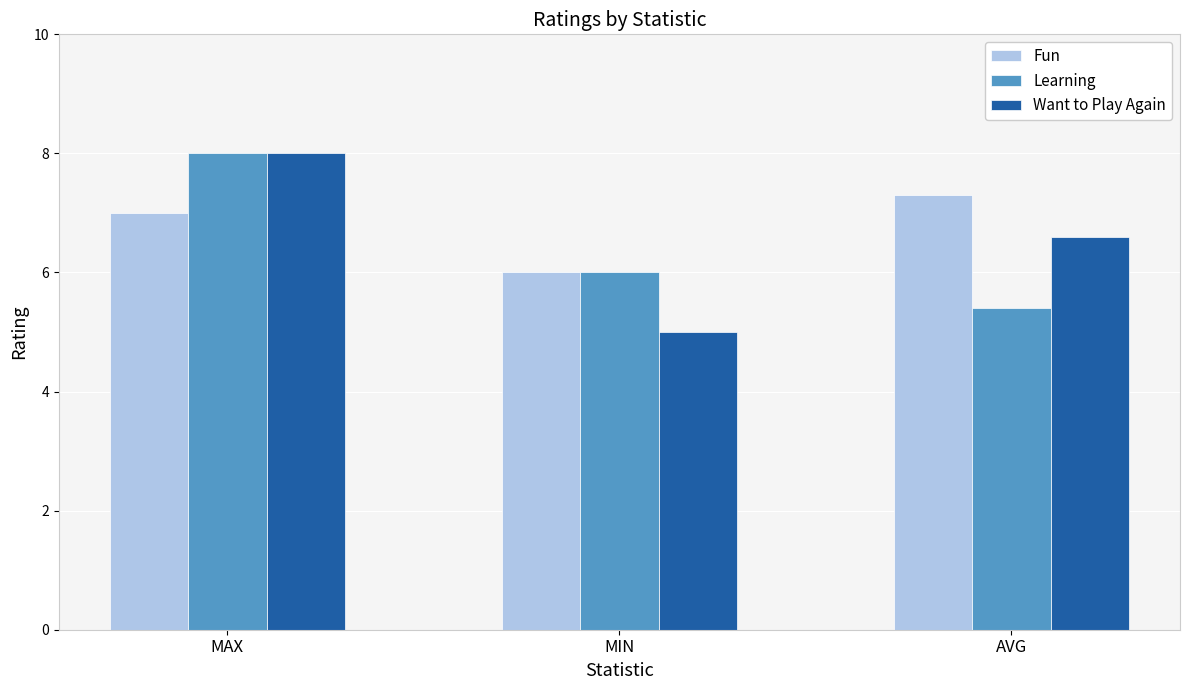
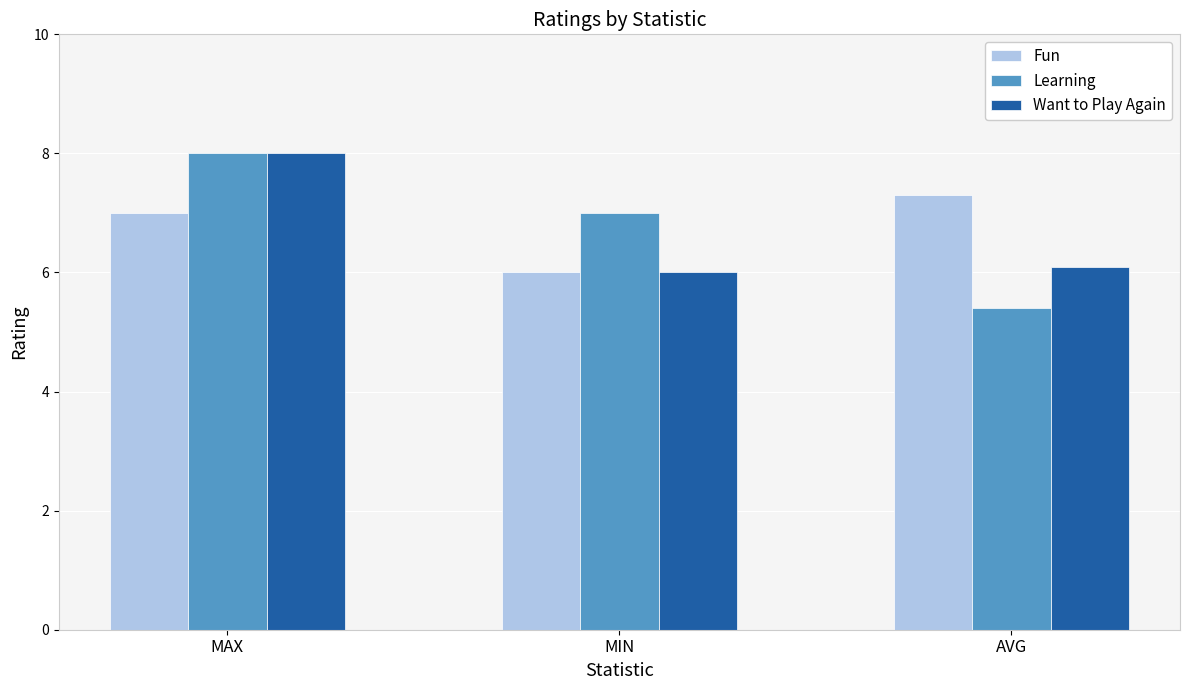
Learning, MIN: 6 -> 7
Want to Play Again, MIN: 5 -> 6
Want to Play Again, AVG: 6.6 -> 6.1
